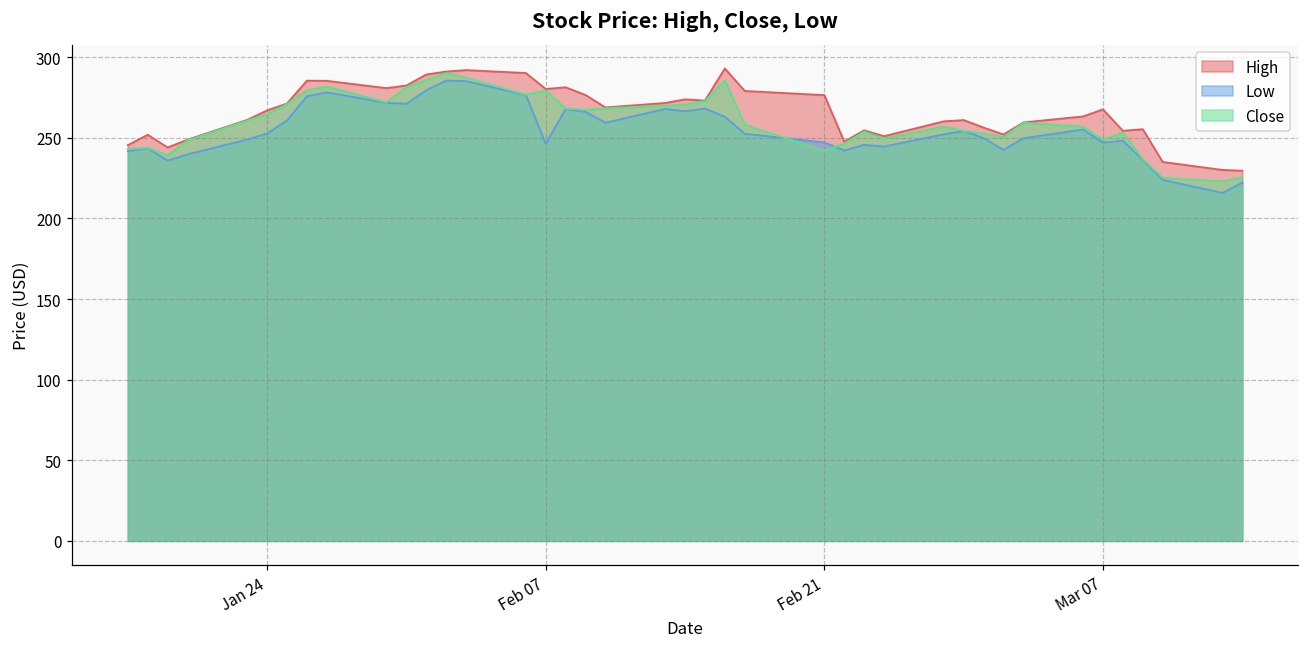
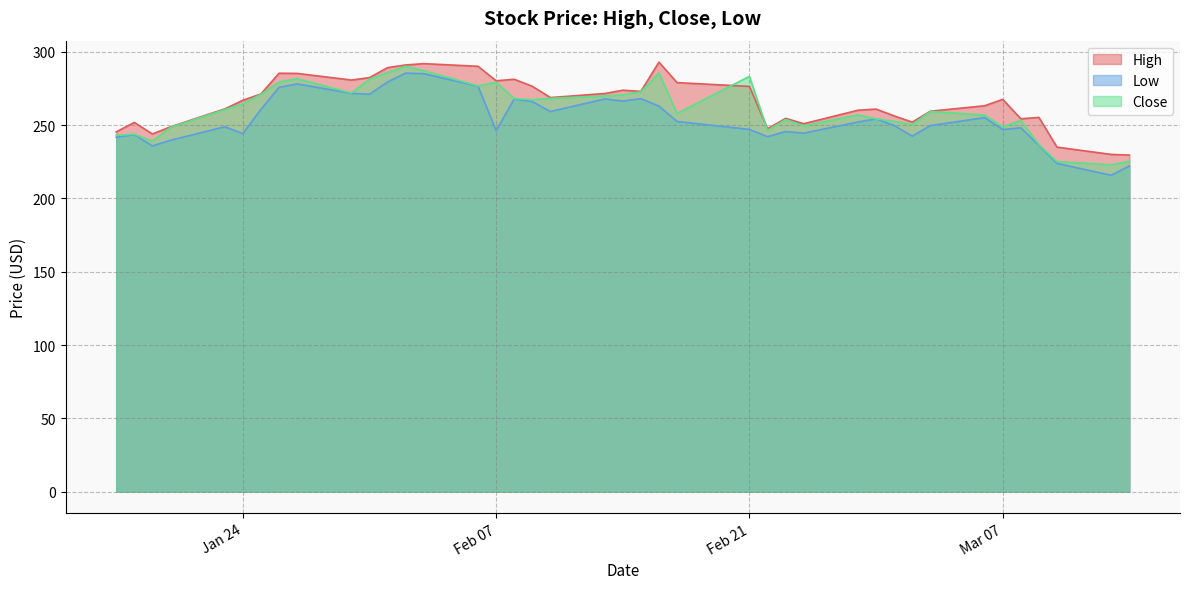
Low, Jan 24: 253 -> 244
Close, Feb 21: 242 -> 283
